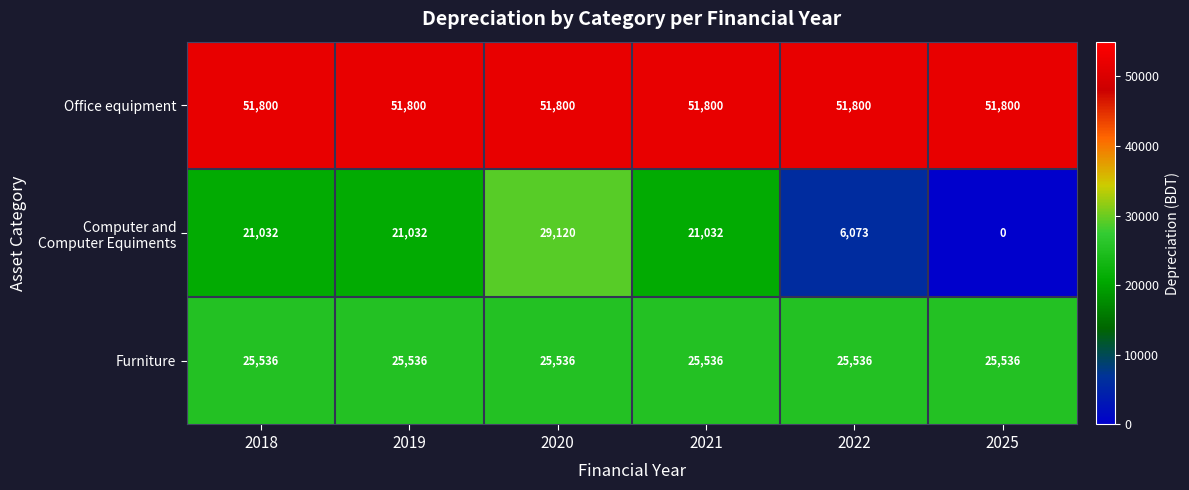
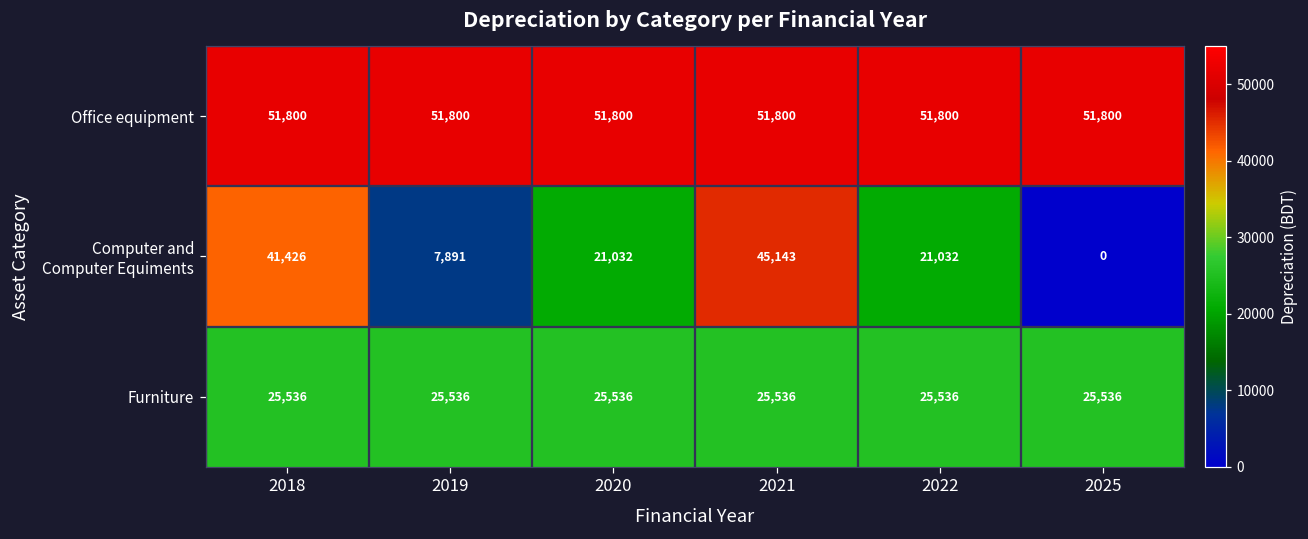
Computer and Computer Equiments, 2018: 21,032 -> 41,426
Computer and Computer Equiments, 2019: 21,032 -> 7,891
Computer and Computer Equiments, 2020: 29,120 -> 21,032
Computer and Computer Equiments, 2021: 21,032 -> 45,143
Computer and Computer Equiments, 2022: 6,073 -> 21,032
